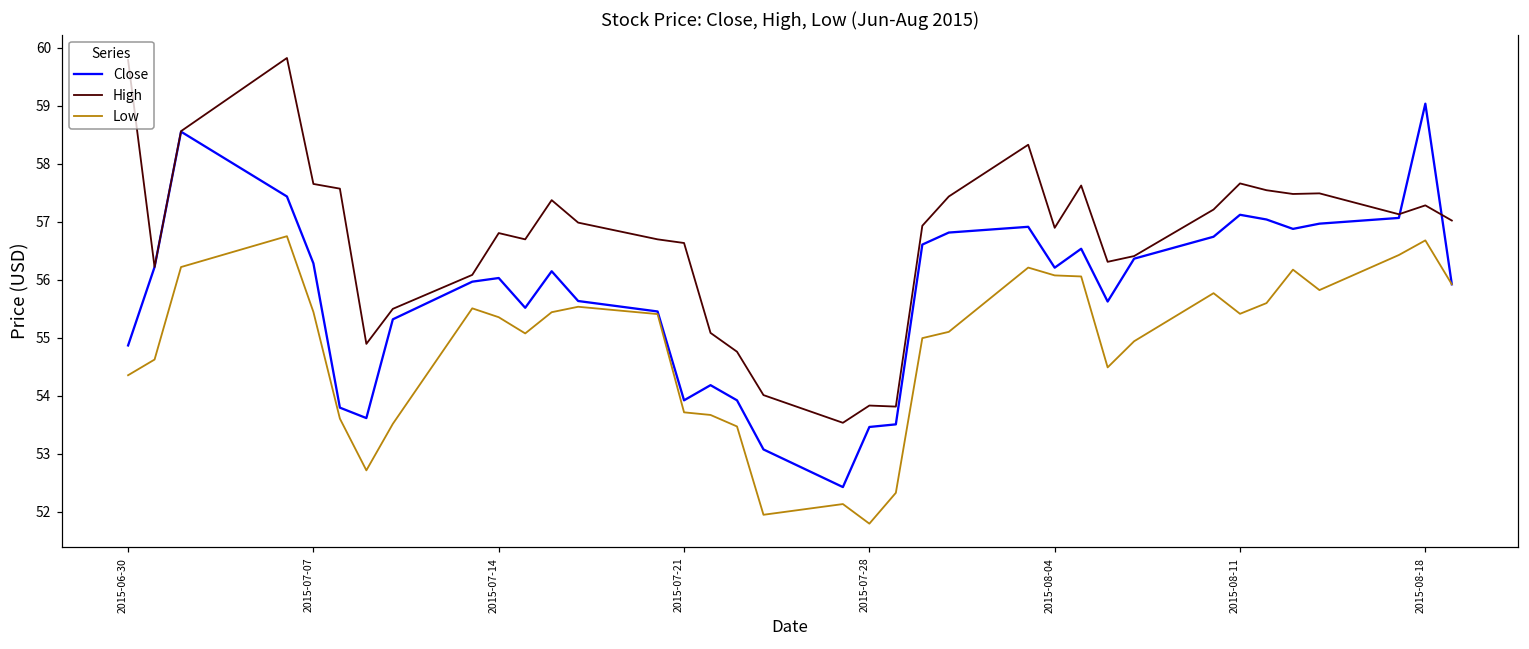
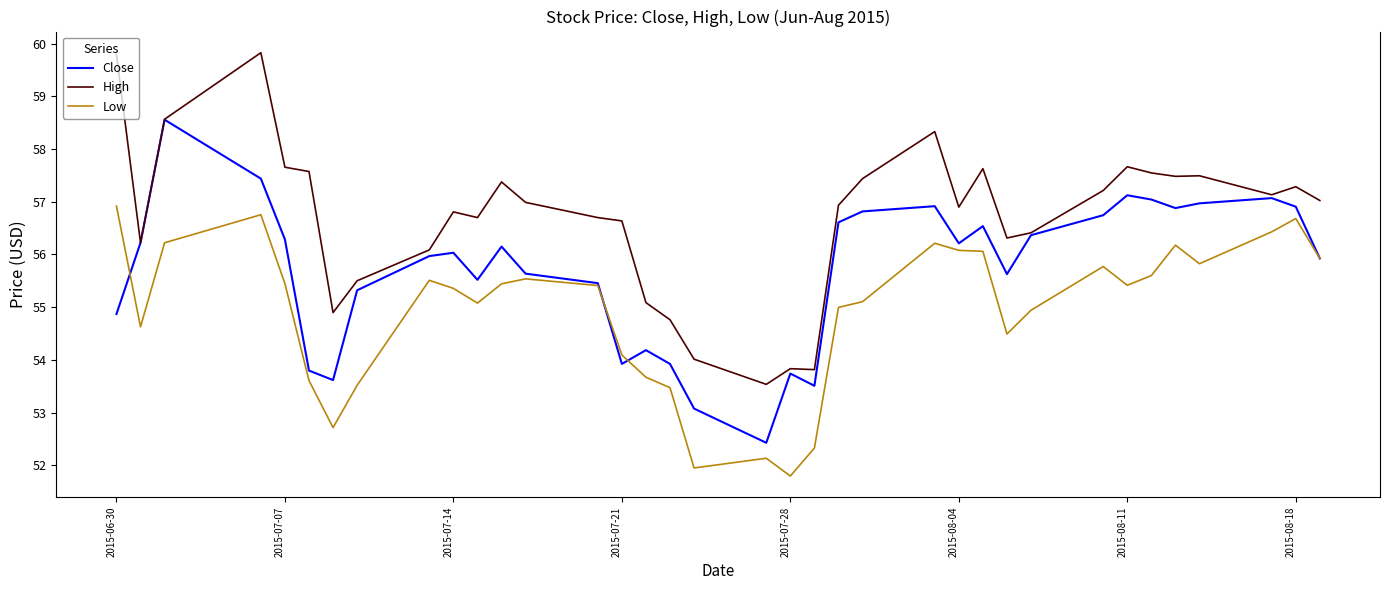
Low, 2015-06-30: 54.4 -> 56.9
Low, 2015-07-21: 53.7 -> 54.1
Close, 2015-07-28: 53.5 -> 53.7
Close, 2015-08-18: 59.0 -> 56.9
